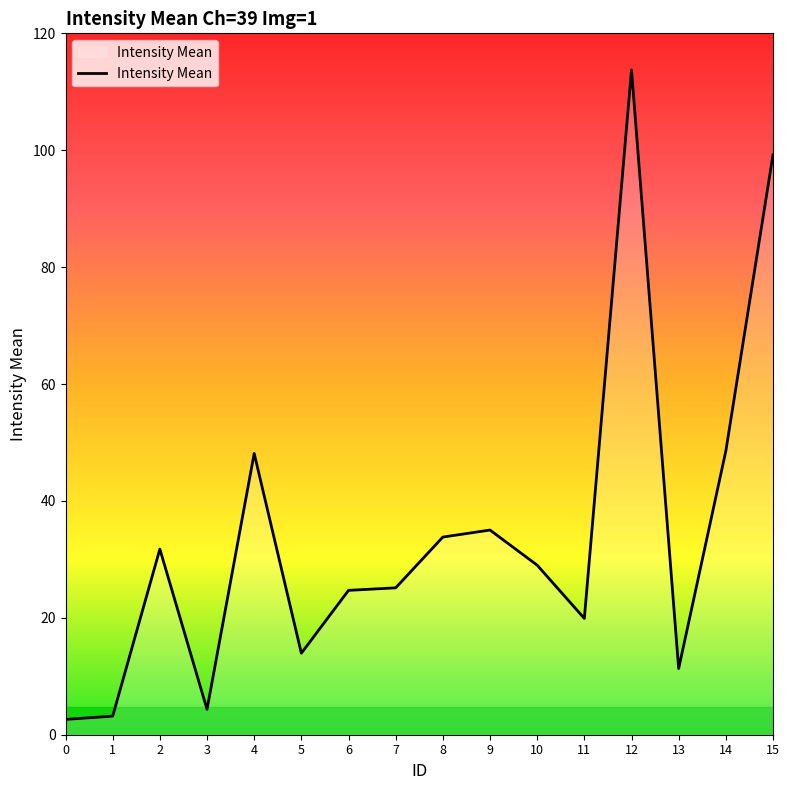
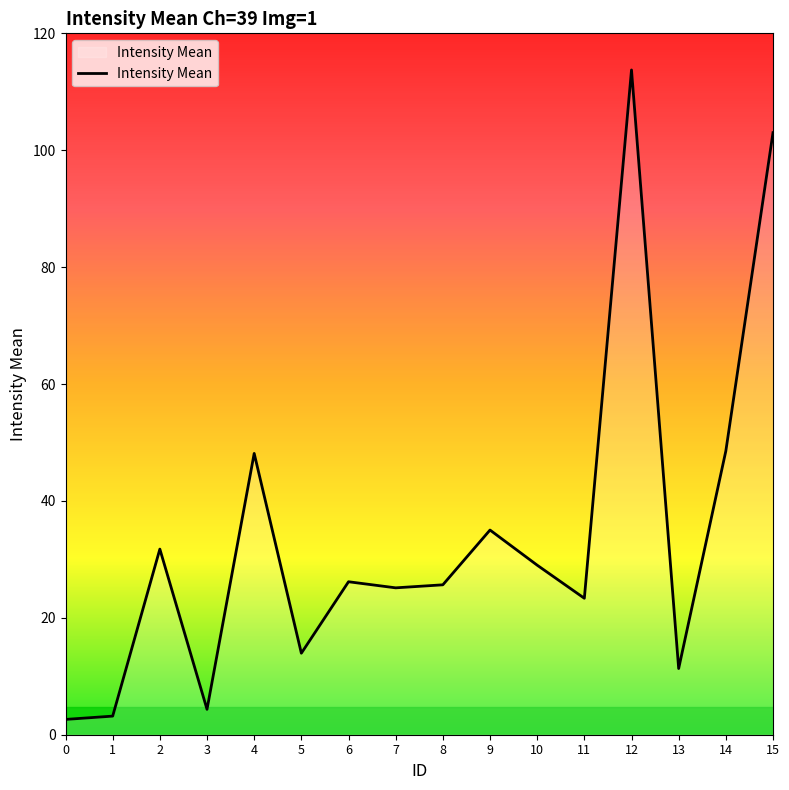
6: 25 -> 26
8: 34 -> 26
11: 20 -> 23
15: 99 -> 103
